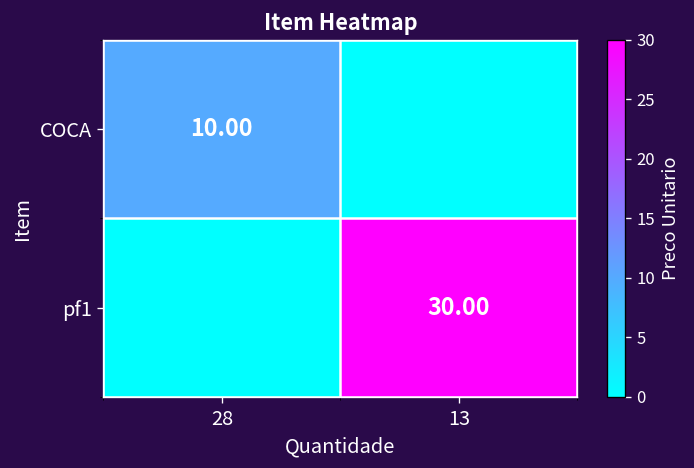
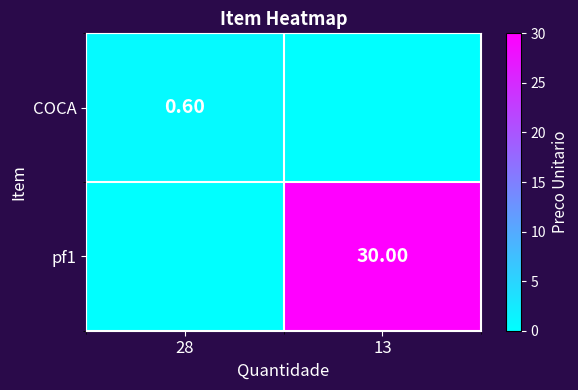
COCA, 28: 10.00 -> 0.60
